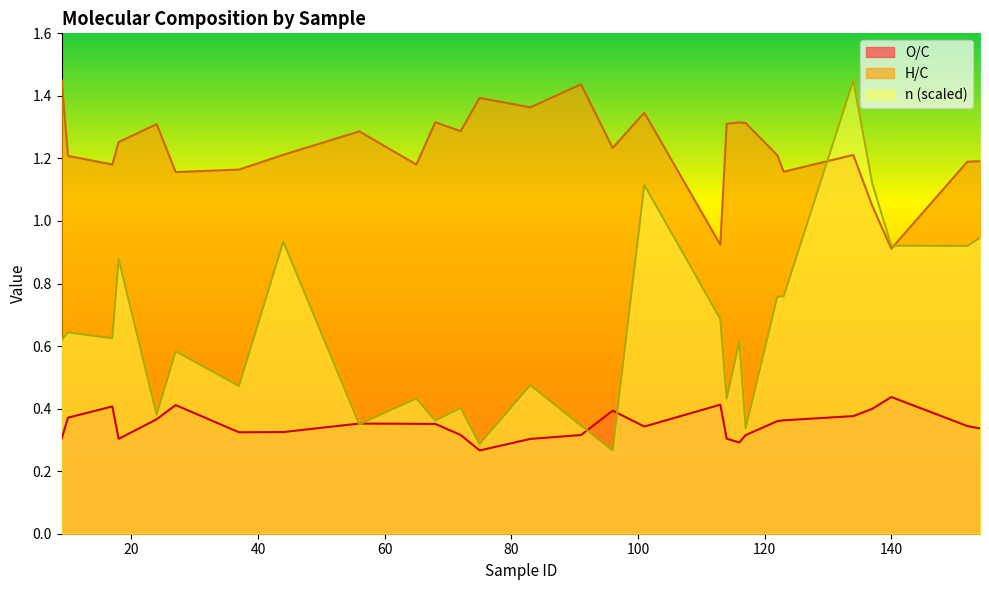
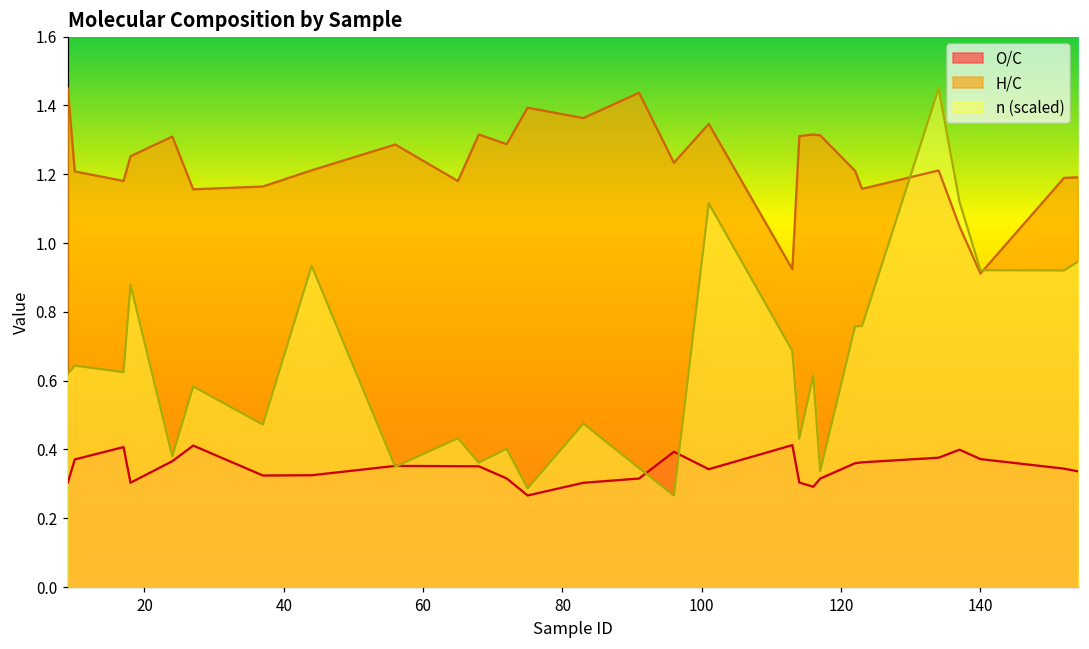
O/C, 140: 0.44 -> 0.37
